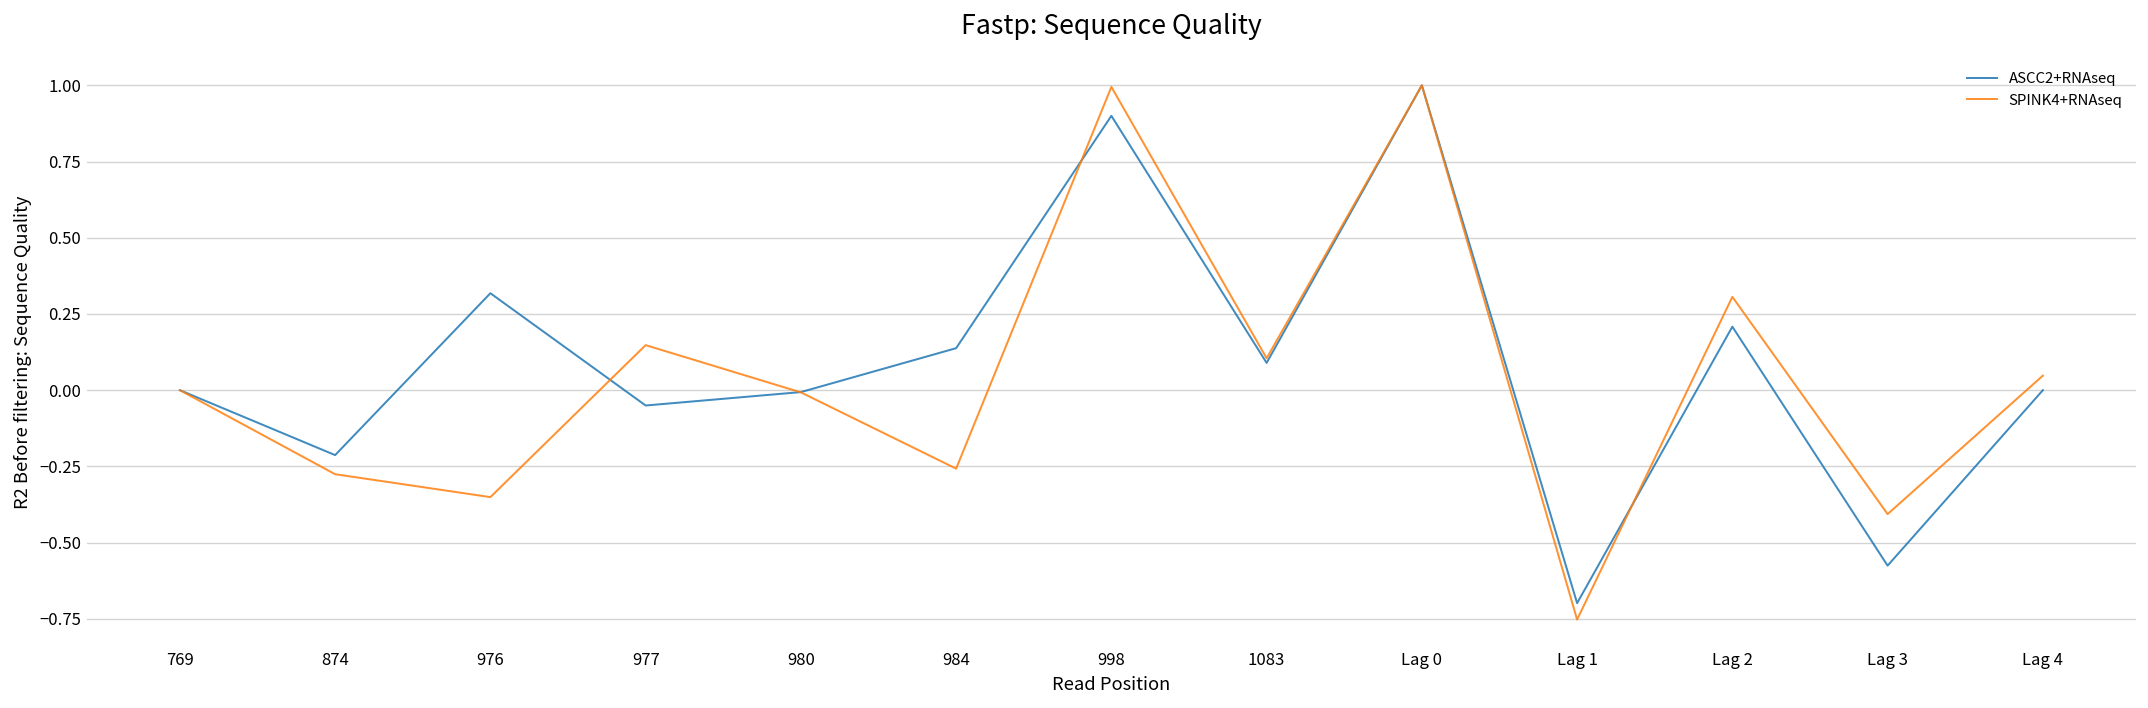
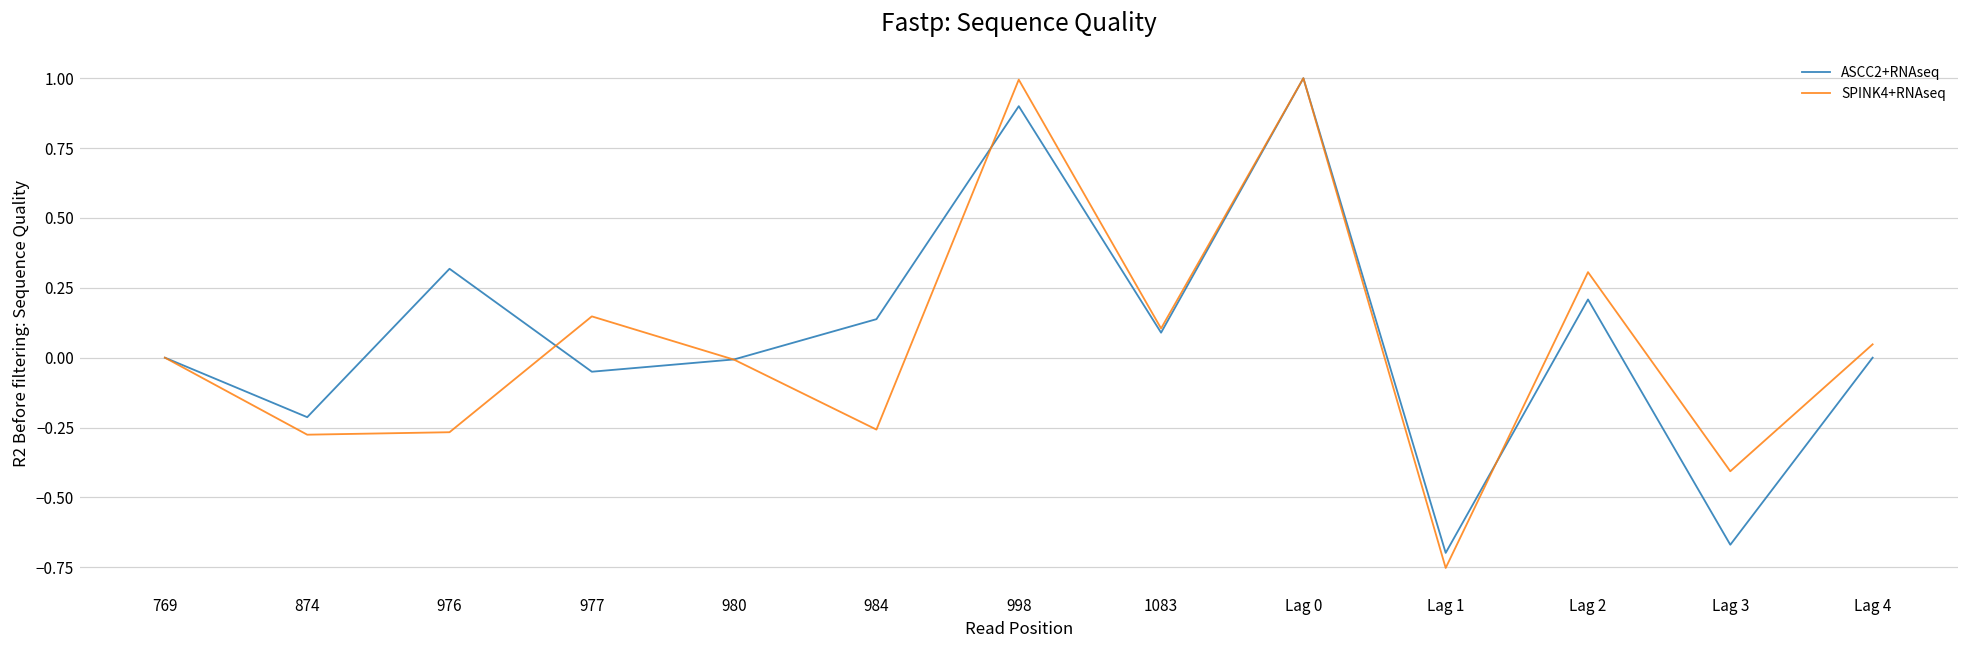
SPINK4+RNAseq, 976: -0.35 -> -0.27
ASCC2+RNAseq, Lag 3: -0.58 -> -0.67
